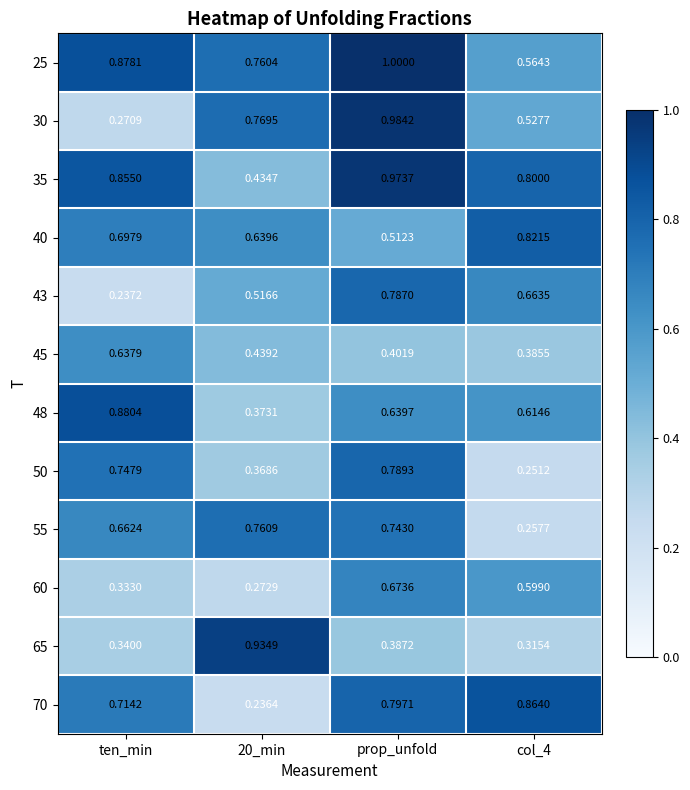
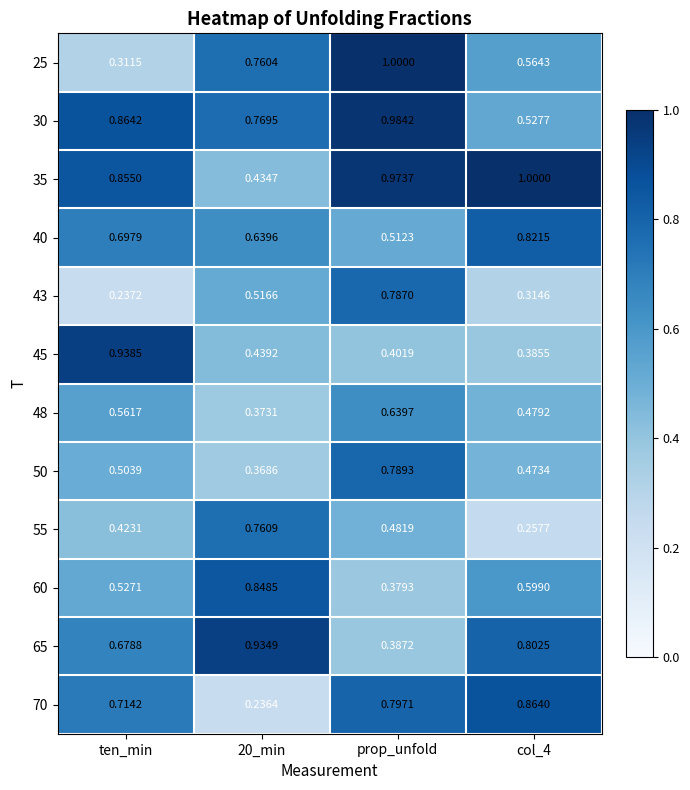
25, ten_min: 0.8781 -> 0.3115
30, ten_min: 0.2709 -> 0.8642
35, col_4: 0.8000 -> 1.0000
43, col_4: 0.6635 -> 0.3146
45, ten_min: 0.6379 -> 0.9385
48, ten_min: 0.8804 -> 0.5617
48, col_4: 0.6146 -> 0.4792
50, ten_min: 0.7479 -> 0.5039
50, col_4: 0.2512 -> 0.4734
55, ten_min: 0.6624 -> 0.4231
55, prop_unfold: 0.7430 -> 0.4819
60, ten_min: 0.3330 -> 0.5271
60, 20_min: 0.2729 -> 0.8485
60, prop_unfold: 0.6736 -> 0.3793
65, ten_min: 0.3400 -> 0.6788
65, col_4: 0.3154 -> 0.8025
